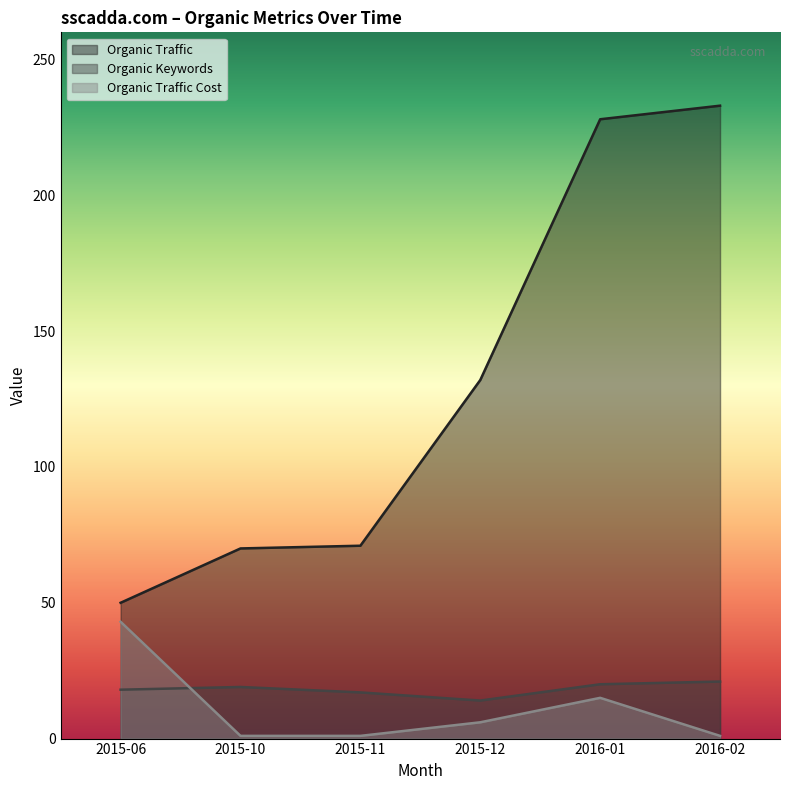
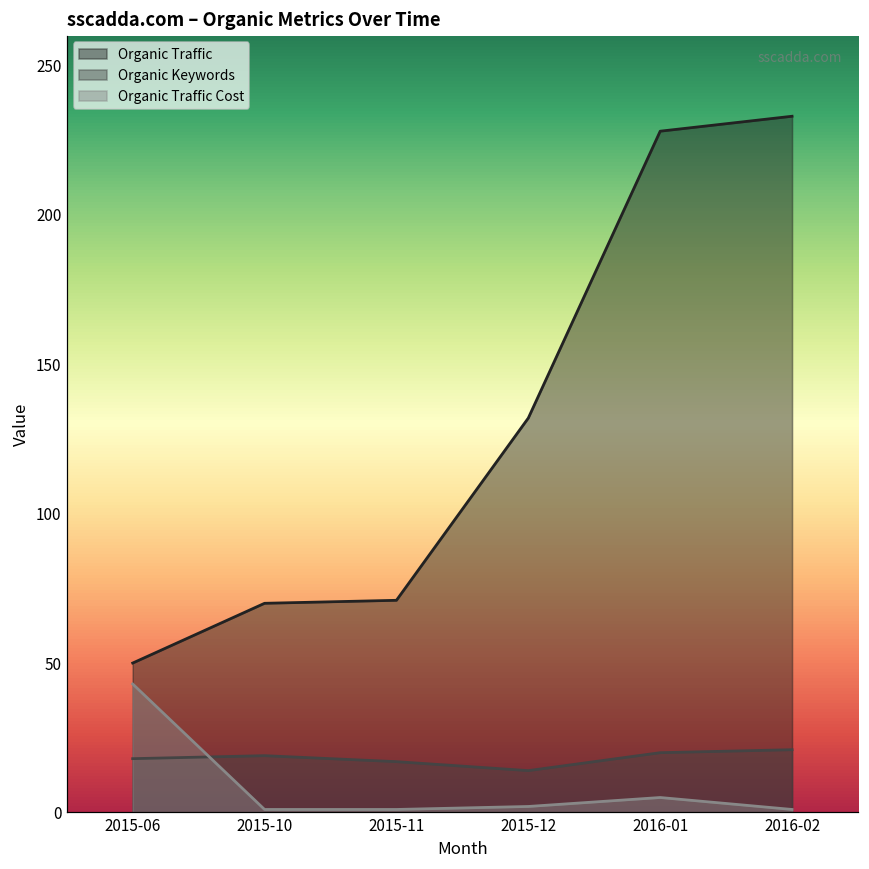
Organic Traffic Cost, 2015-12: 6 -> 2
Organic Traffic Cost, 2016-01: 15 -> 5
